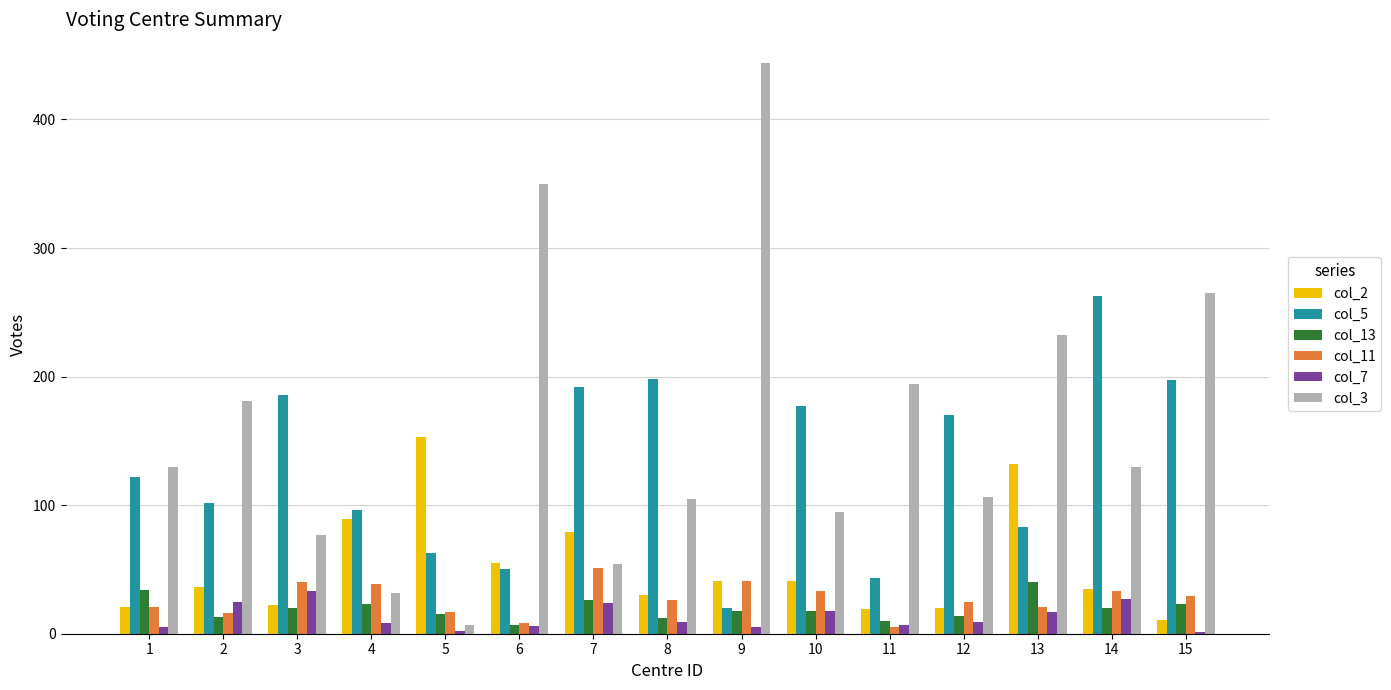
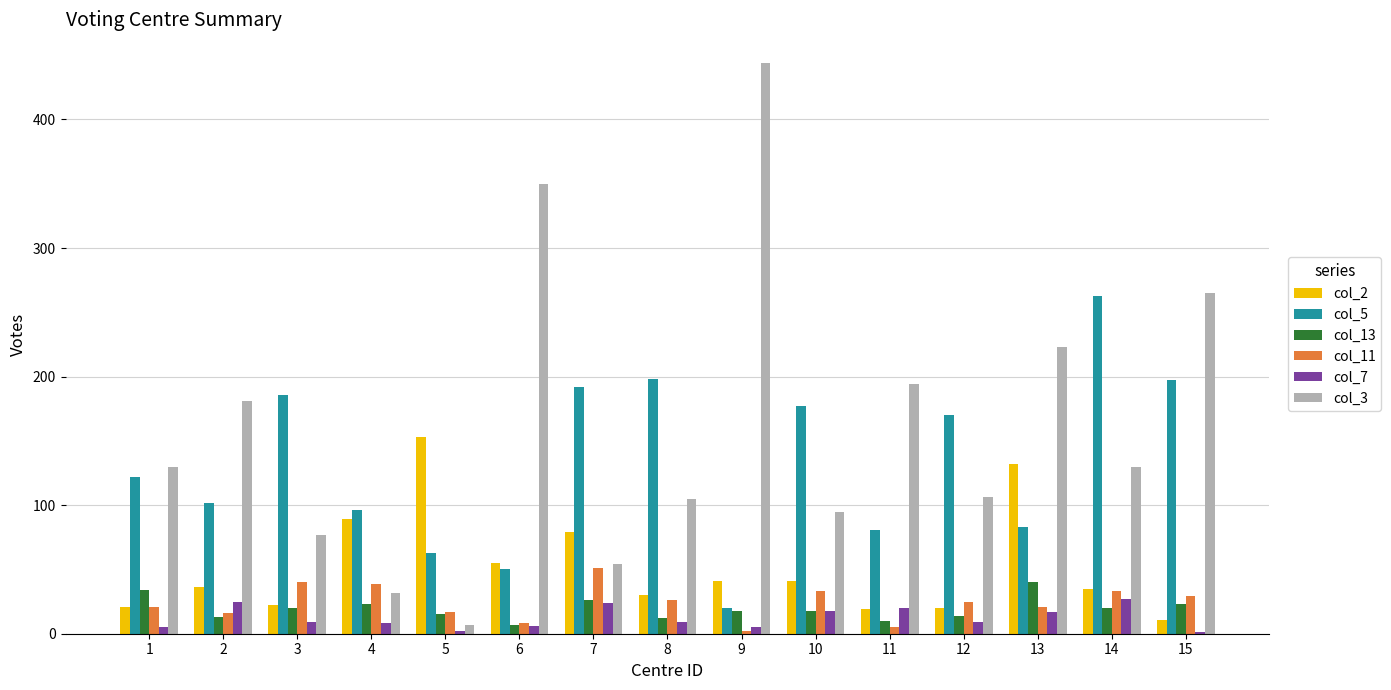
col_7, 3: 33 -> 9
col_11, 9: 41 -> 2
col_5, 11: 43 -> 81
col_7, 11: 7 -> 20
col_3, 13: 232 -> 223
